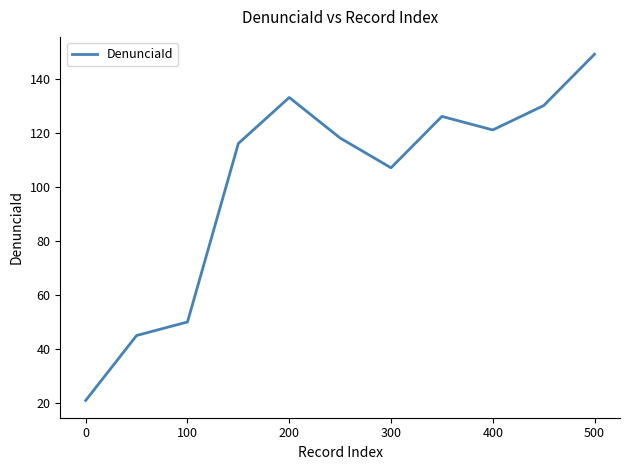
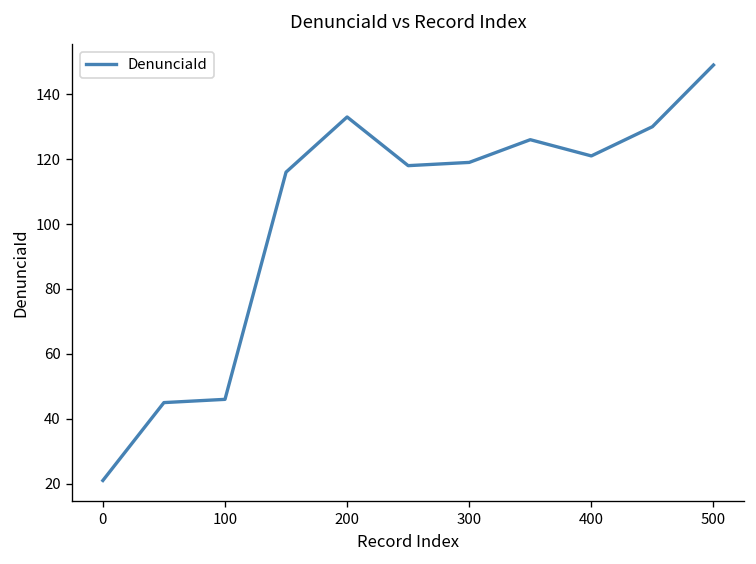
100: 50 -> 46
300: 107 -> 119
